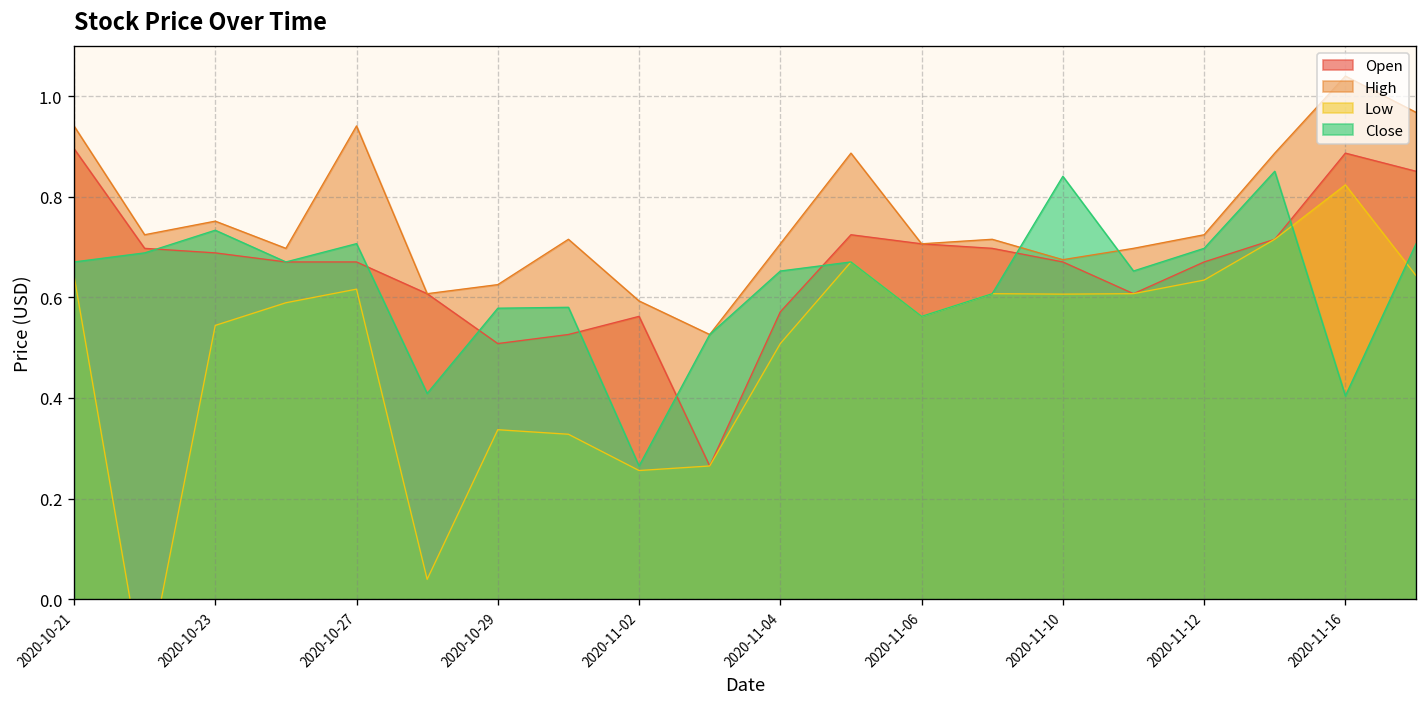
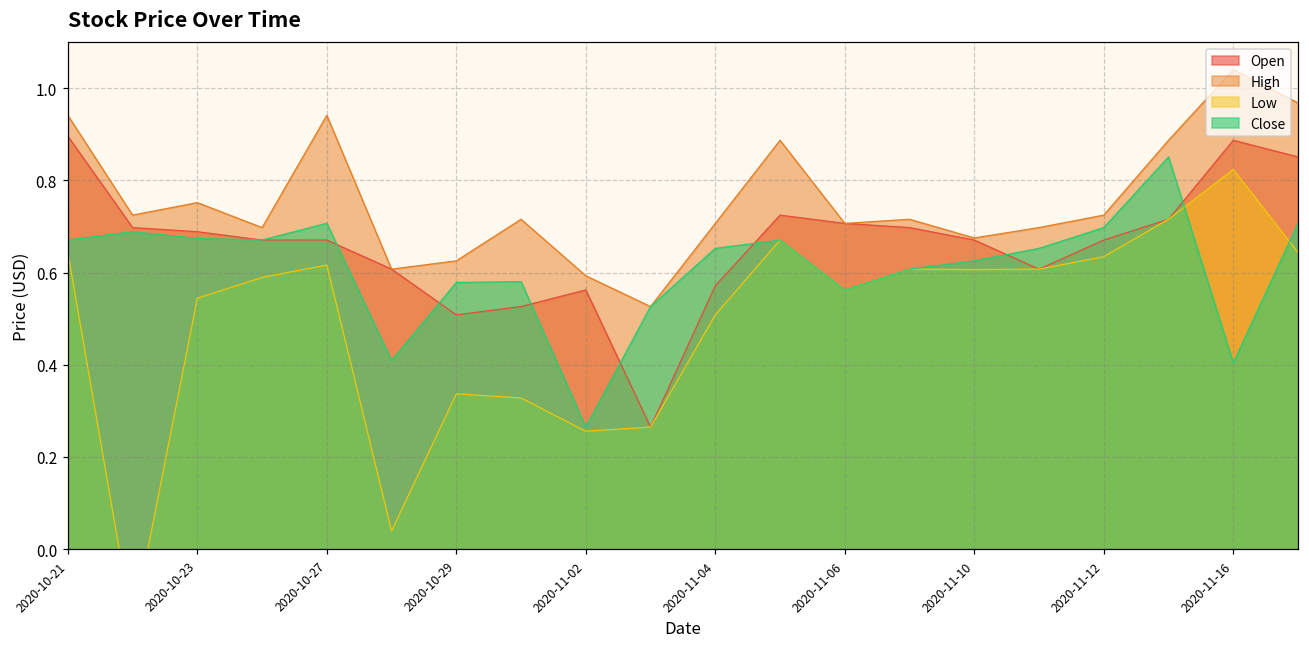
Close, 2020-10-23: 0.73 -> 0.67
Close, 2020-11-10: 0.84 -> 0.63
